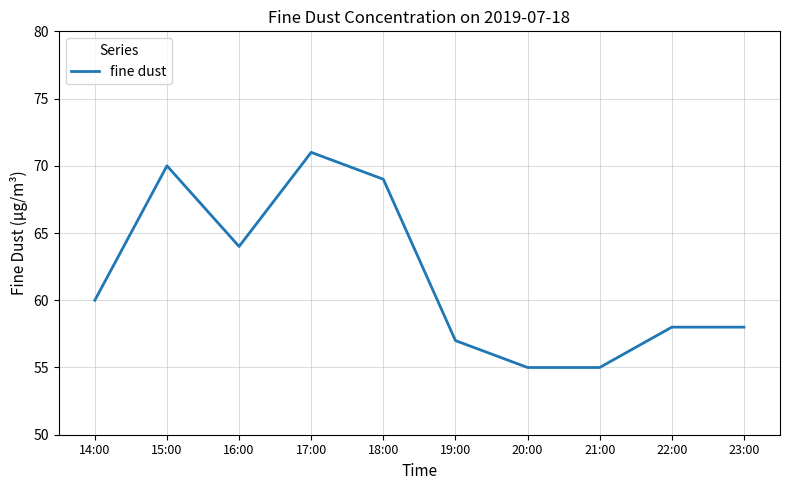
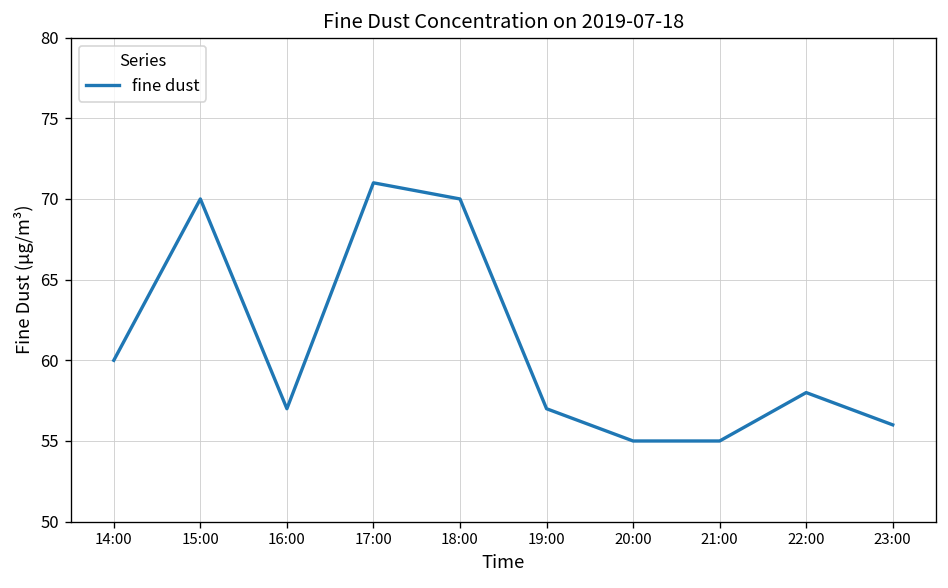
16:00: 64 -> 57
18:00: 69 -> 70
23:00: 58 -> 56
